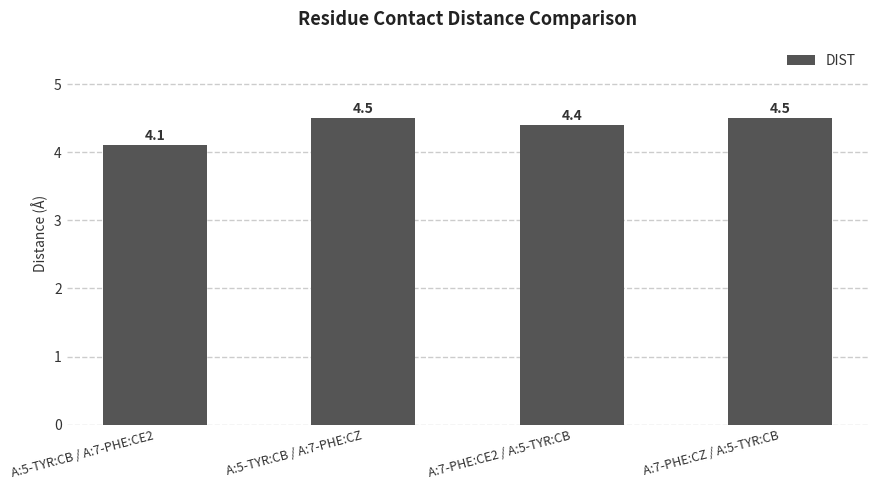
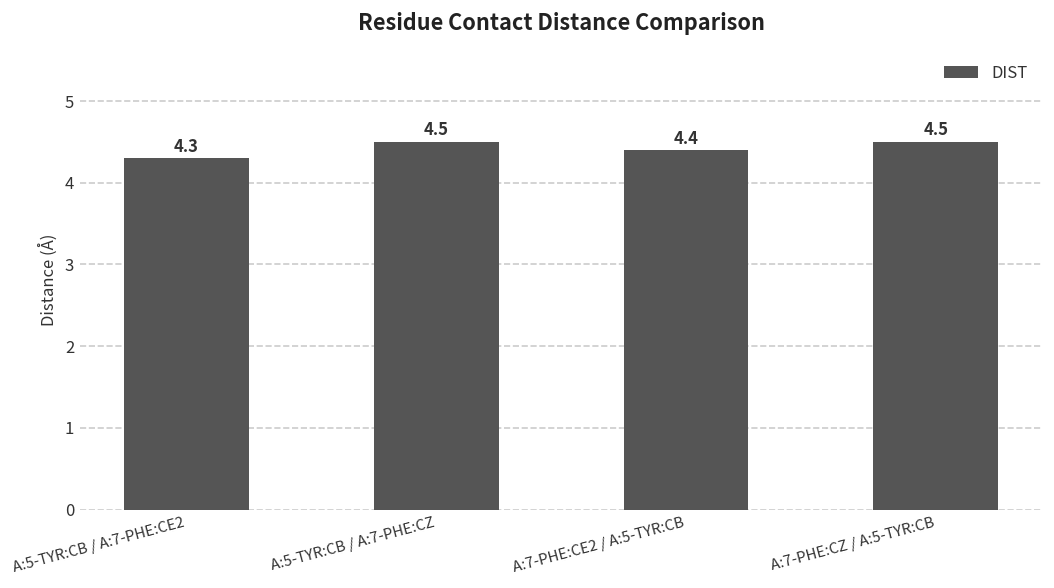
A:5-TYR:CB / A:7-PHE:CE2: 4.1 -> 4.3
